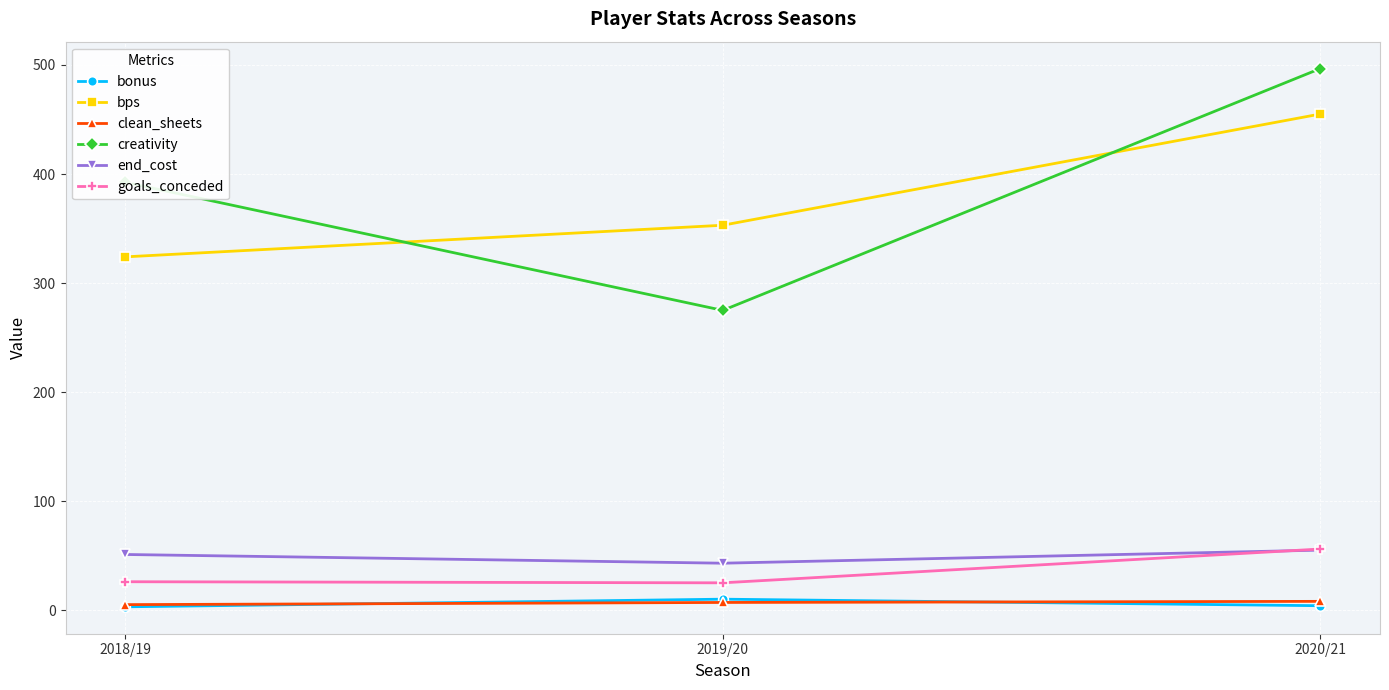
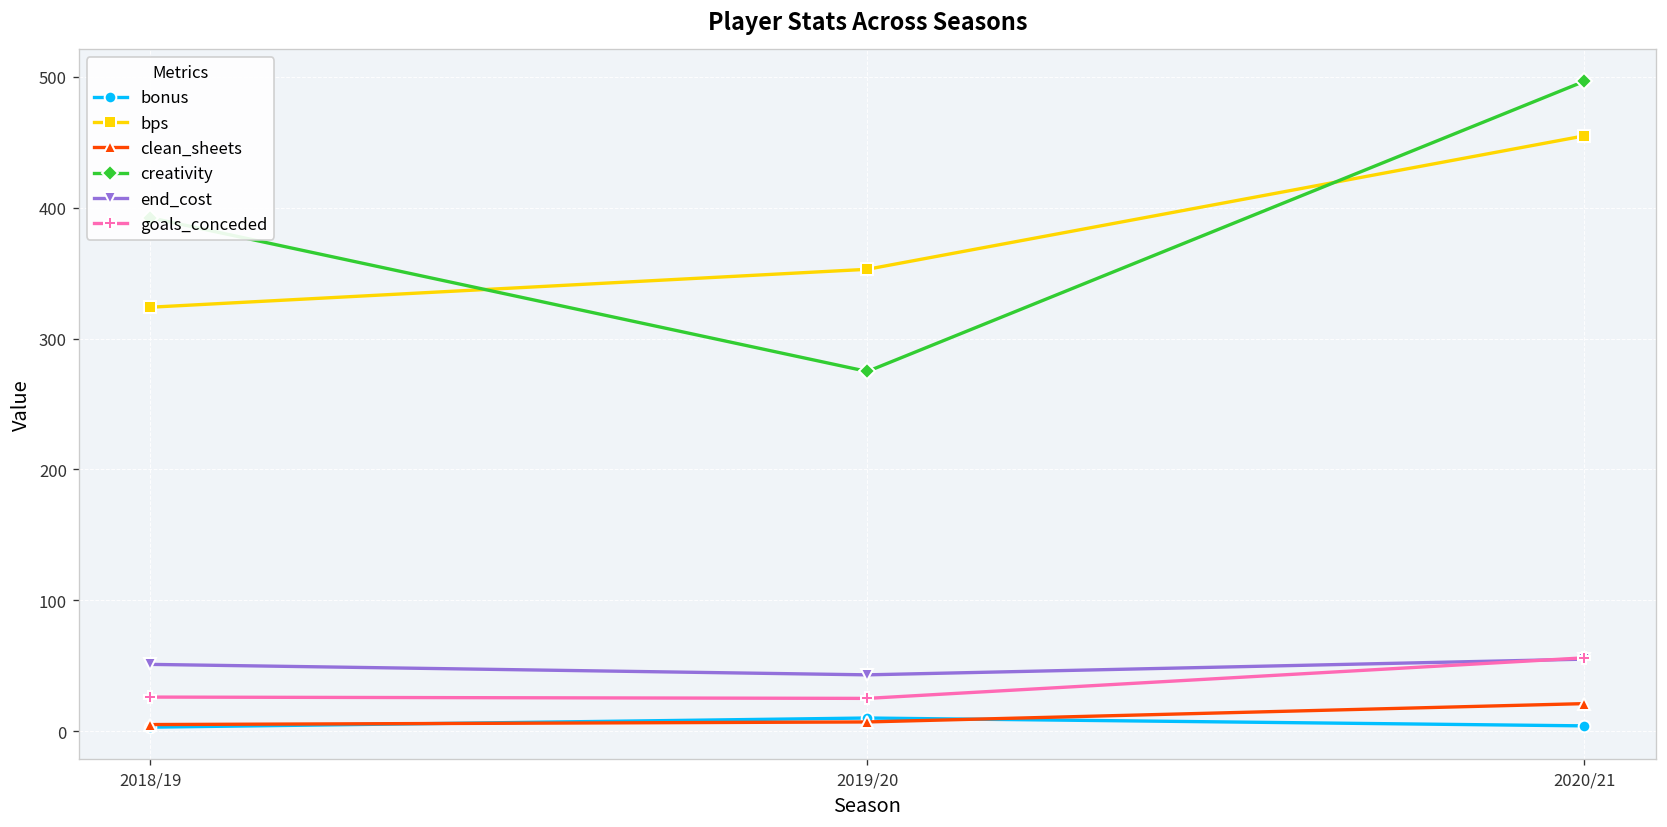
clean_sheets, 2020/21: 8 -> 21
